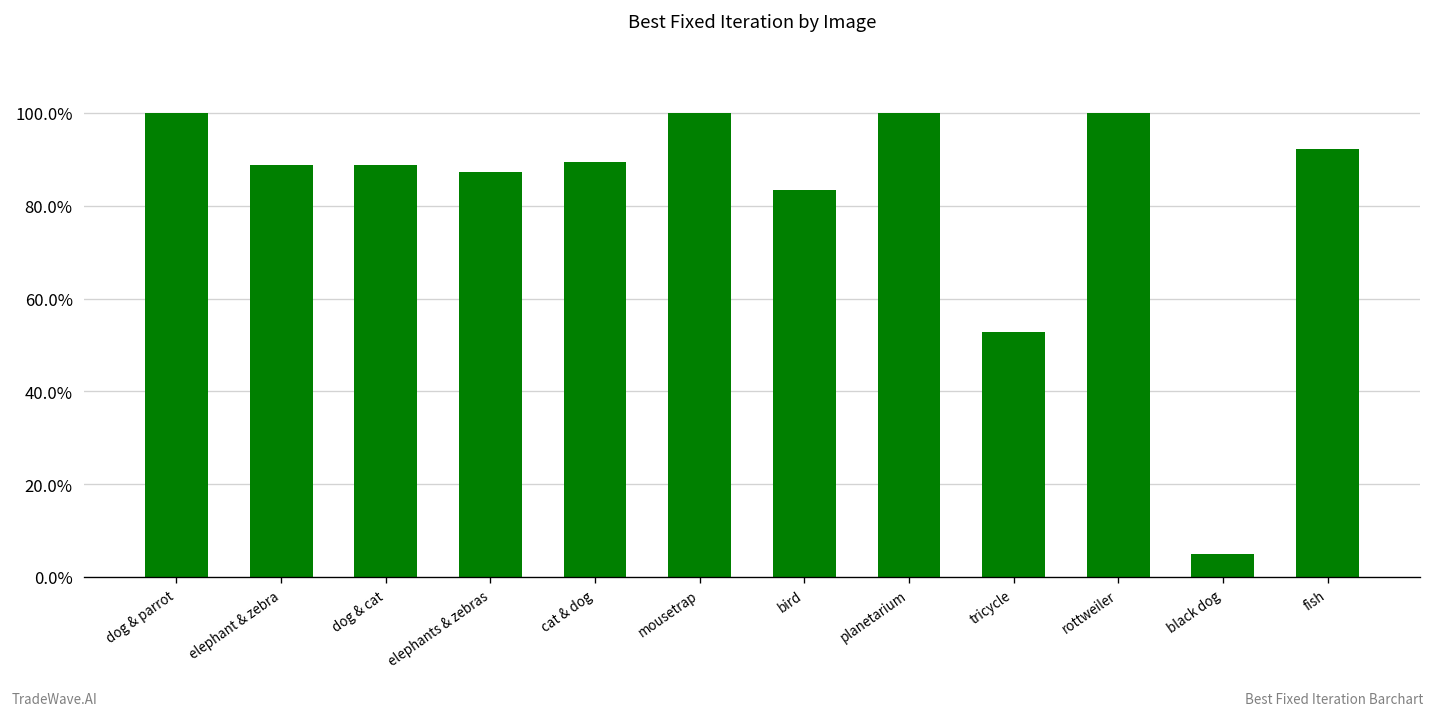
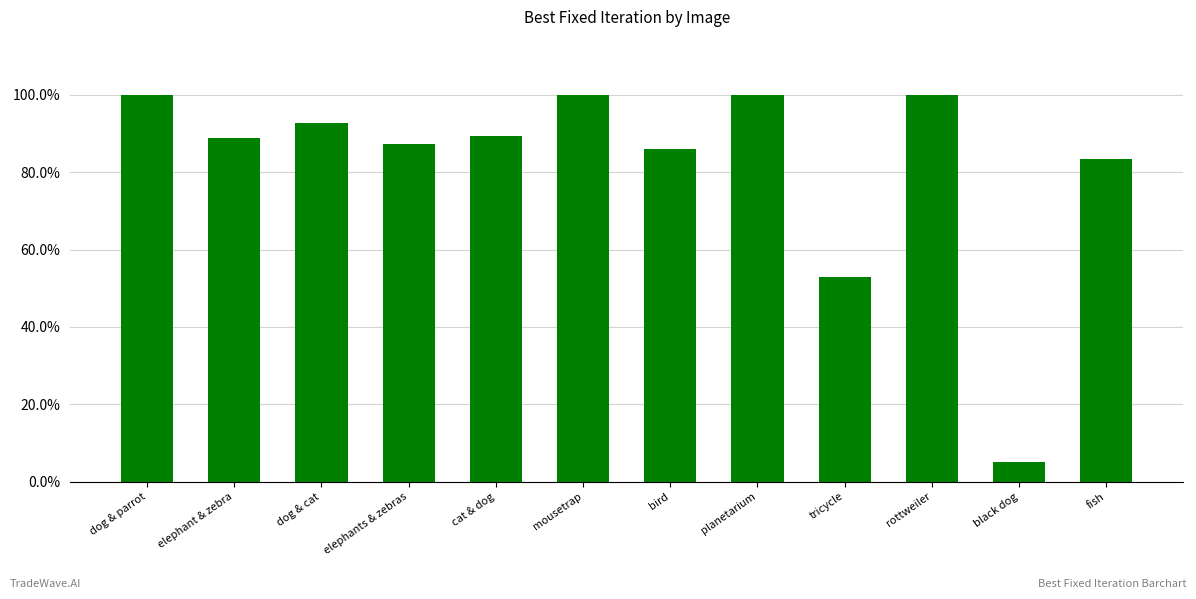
dog & cat: 89% -> 93%
bird: 83% -> 86%
fish: 92% -> 83%
